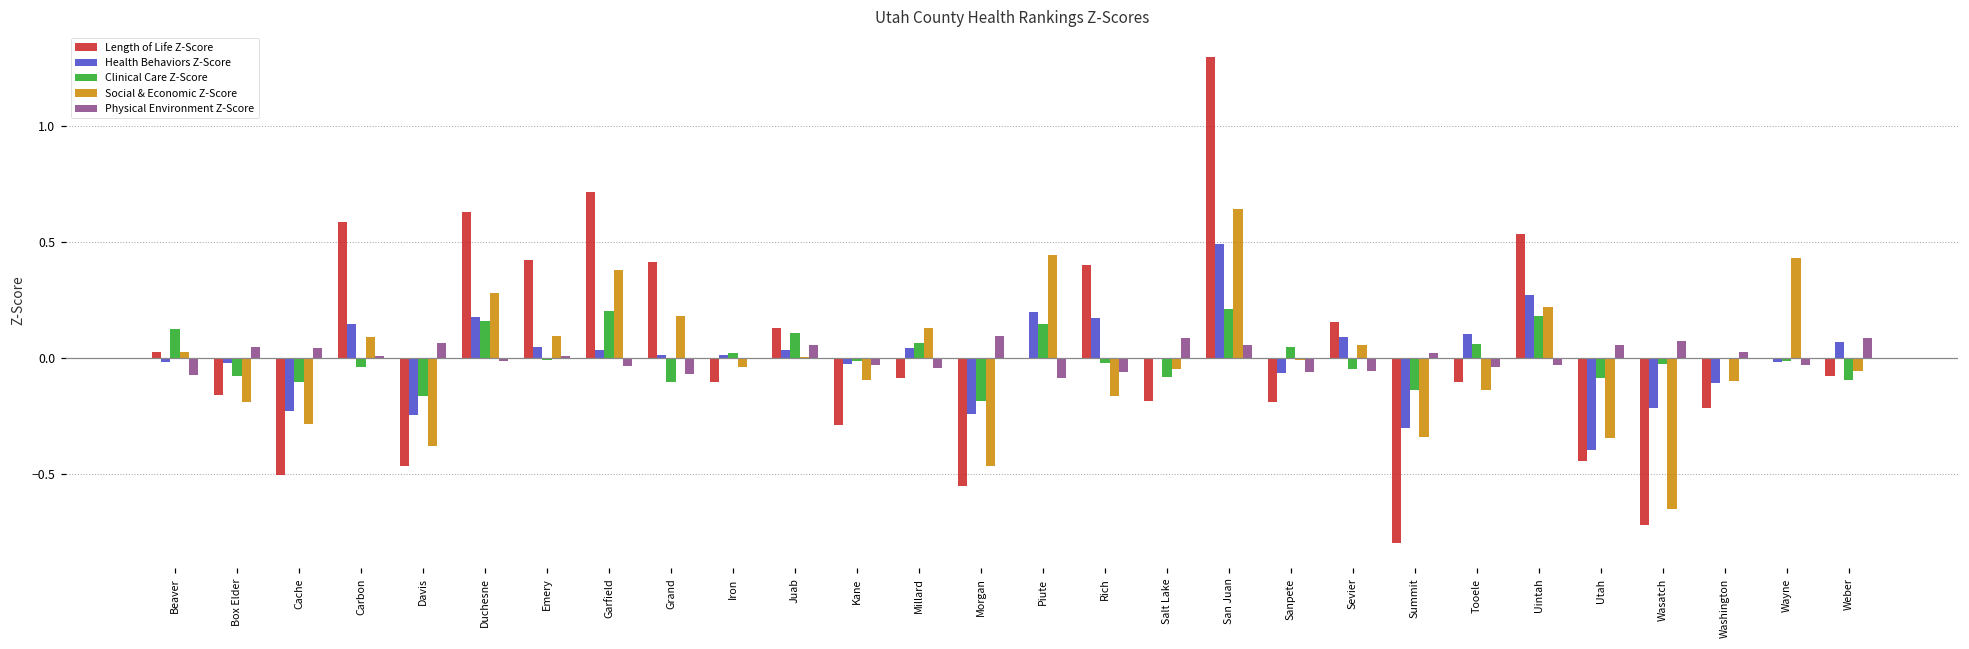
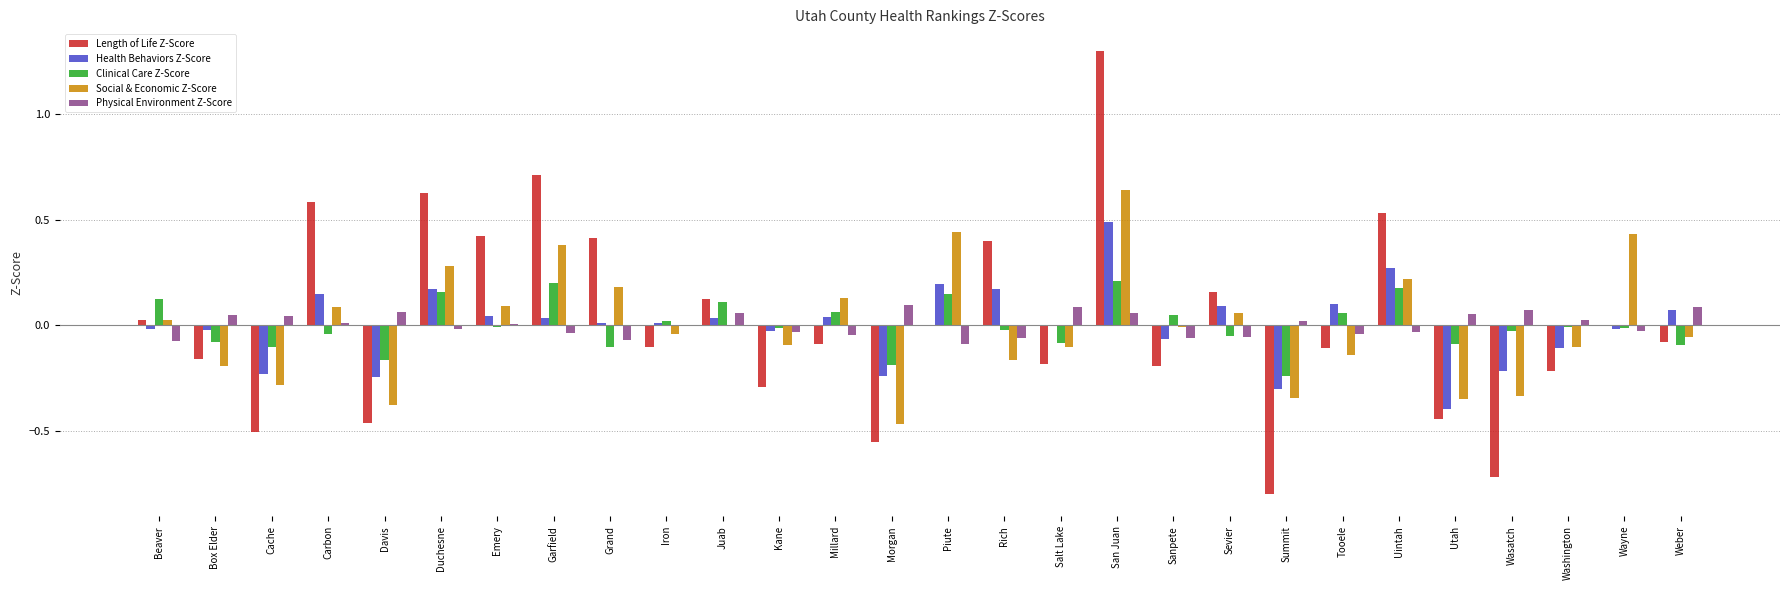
Social & Economic Z-Score, Salt Lake: -0.05 -> -0.10
Clinical Care Z-Score, Summit: -0.14 -> -0.24
Social & Economic Z-Score, Wasatch: -0.65 -> -0.33
